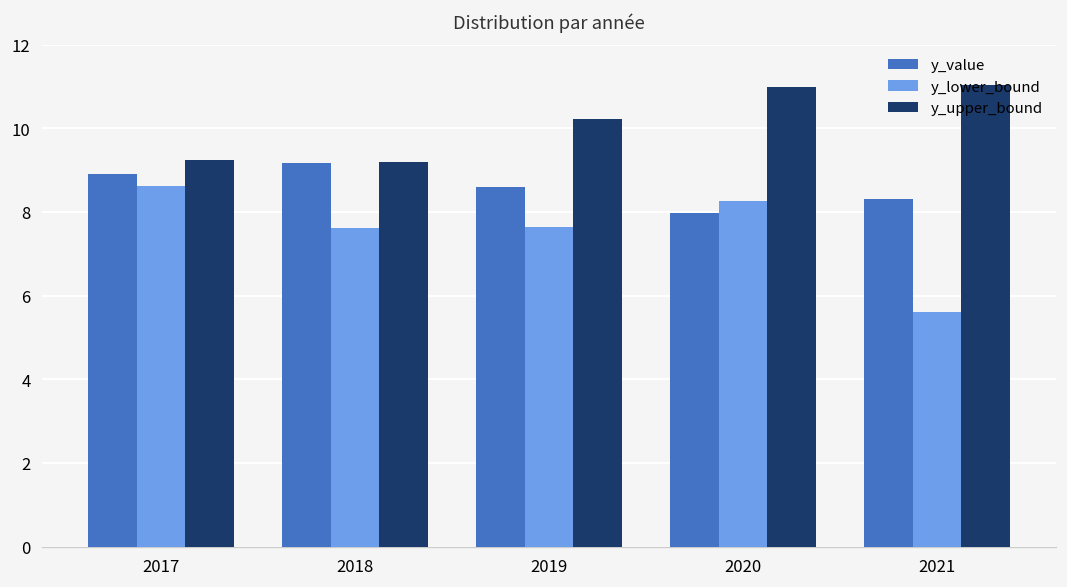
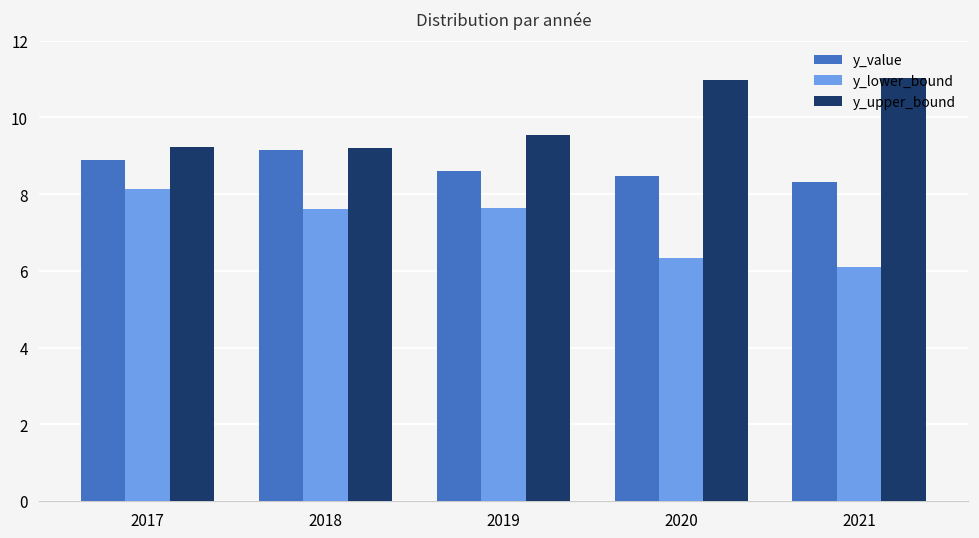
y_lower_bound, 2017: 8.6 -> 8.1
y_upper_bound, 2019: 10.2 -> 9.5
y_value, 2020: 8.0 -> 8.5
y_lower_bound, 2020: 8.3 -> 6.3
y_lower_bound, 2021: 5.6 -> 6.1
